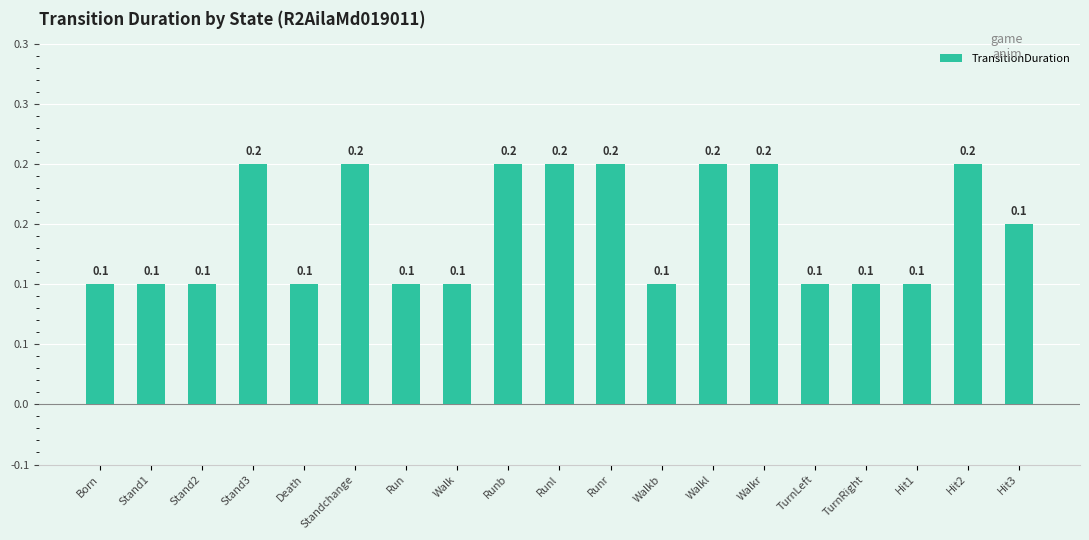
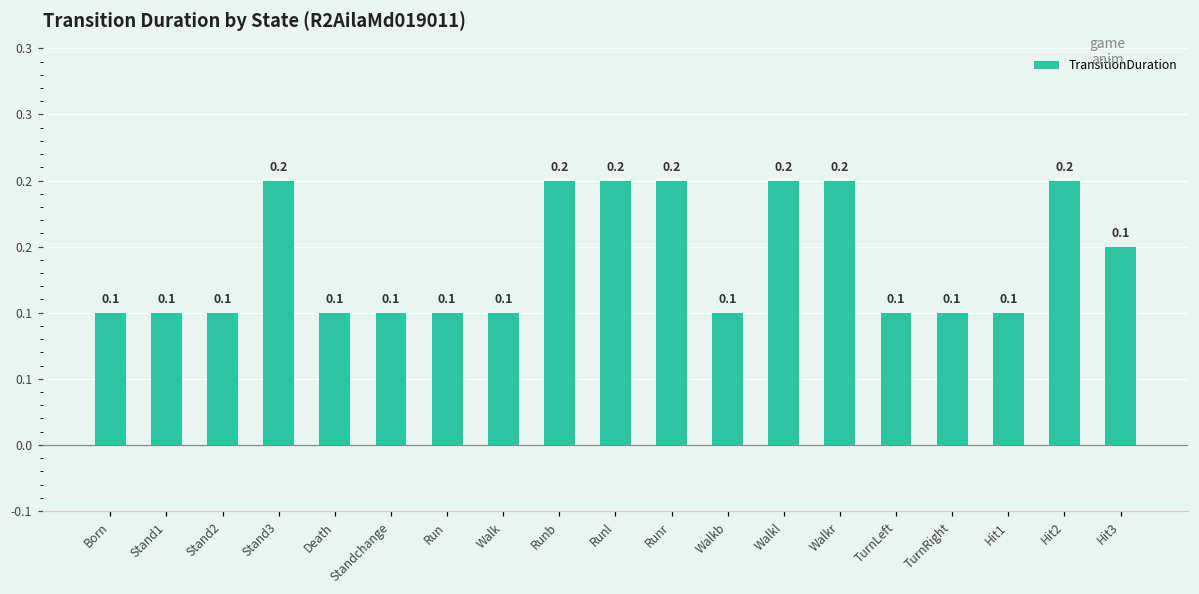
Standchange: 0.2 -> 0.1
